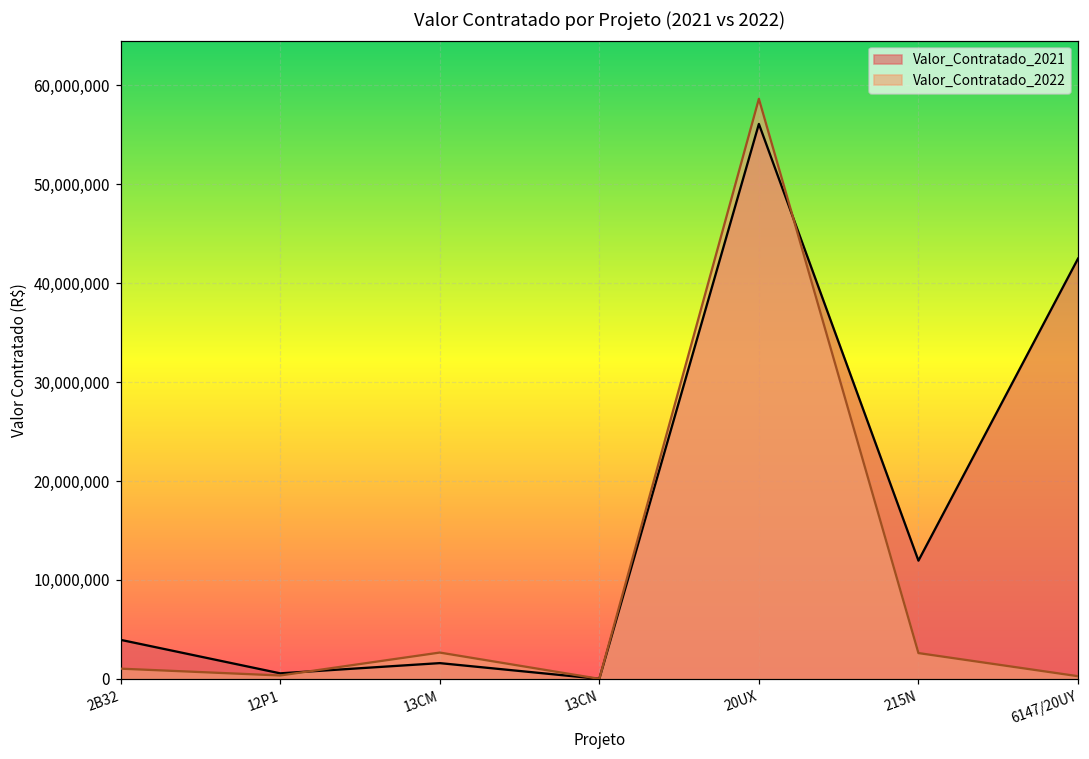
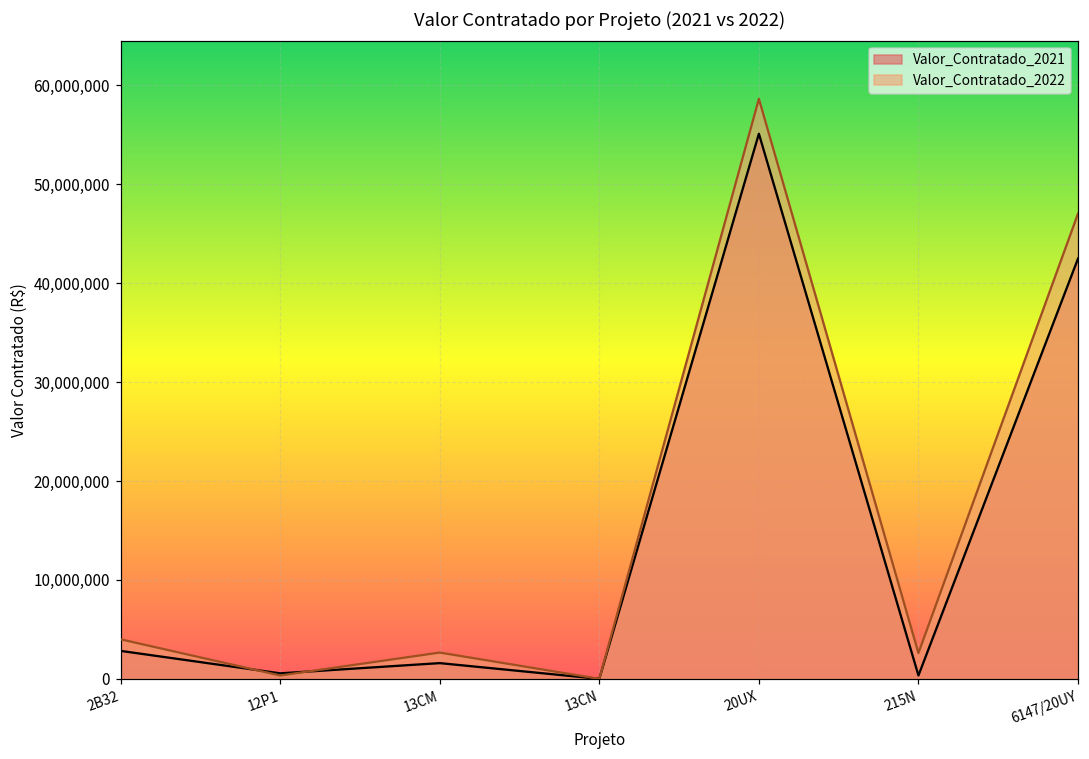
Valor_Contratado_2021, 2B32: 4,000,000 -> 3,000,000
Valor_Contratado_2022, 2B32: 1,000,000 -> 4,000,000
Valor_Contratado_2021, 20UX: 56,000,000 -> 55,000,000
Valor_Contratado_2021, 215N: 12,000,000 -> 0
Valor_Contratado_2022, 6147/20UY: 0 -> 47,000,000
